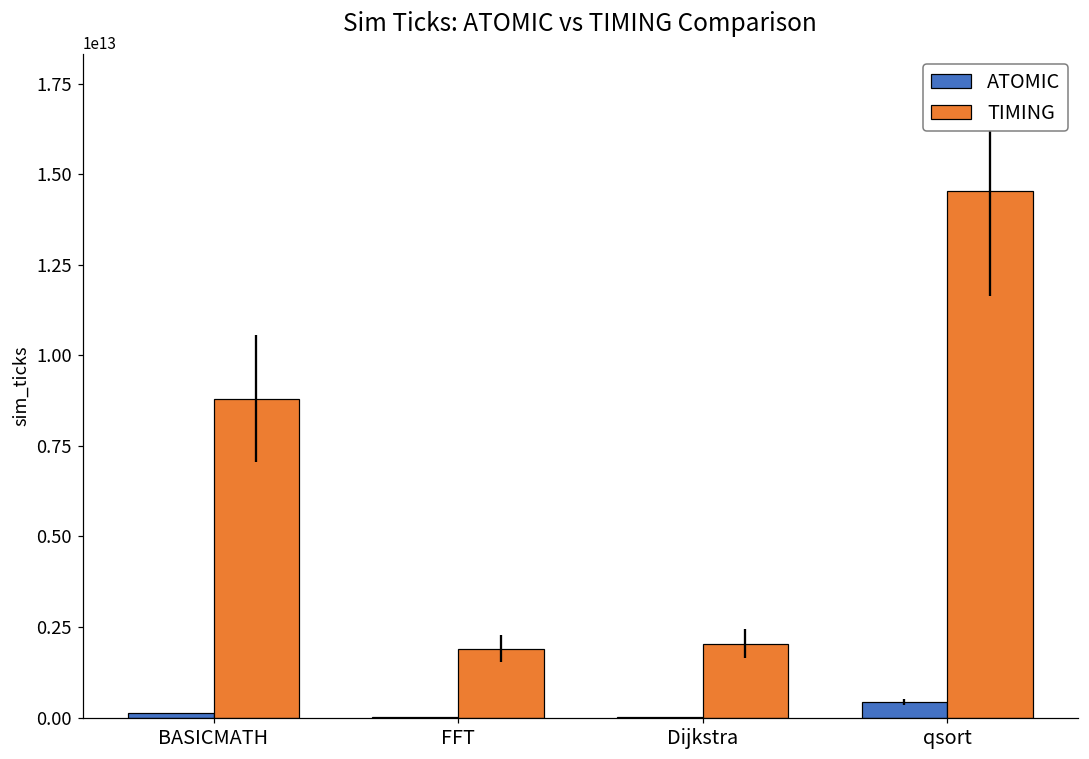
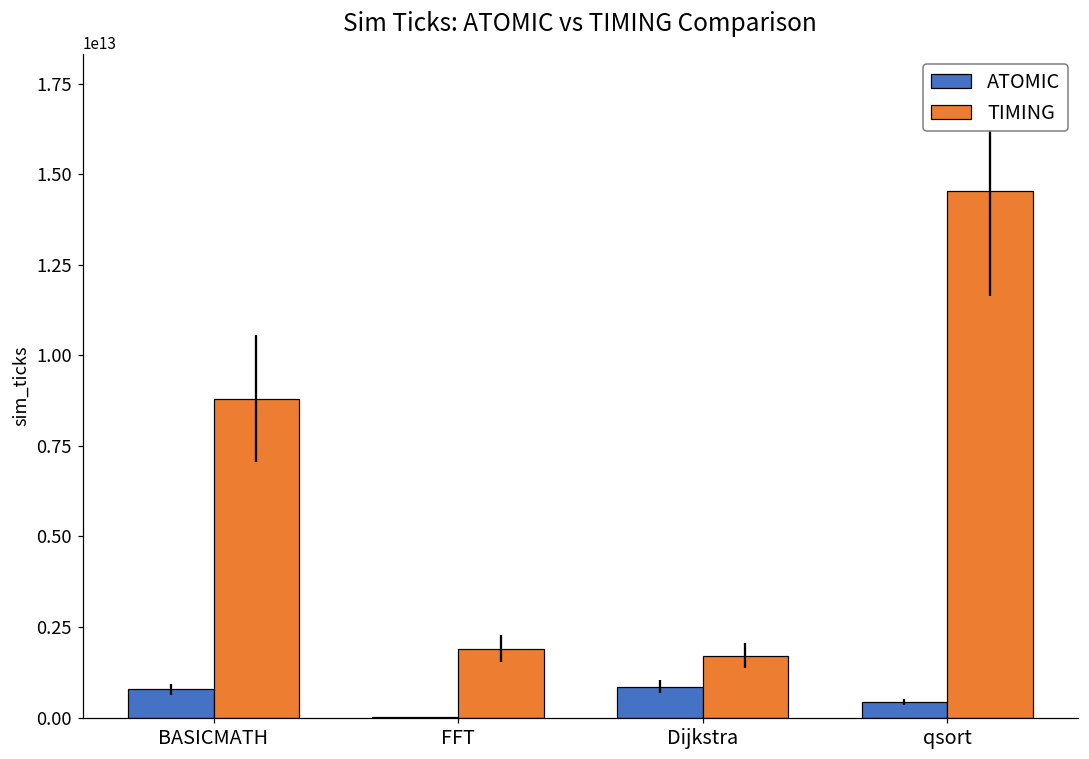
ATOMIC, BASICMATH: 100000000000 -> 800000000000
ATOMIC, Dijkstra: 0 -> 900000000000
TIMING, Dijkstra: 2000000000000 -> 1700000000000
